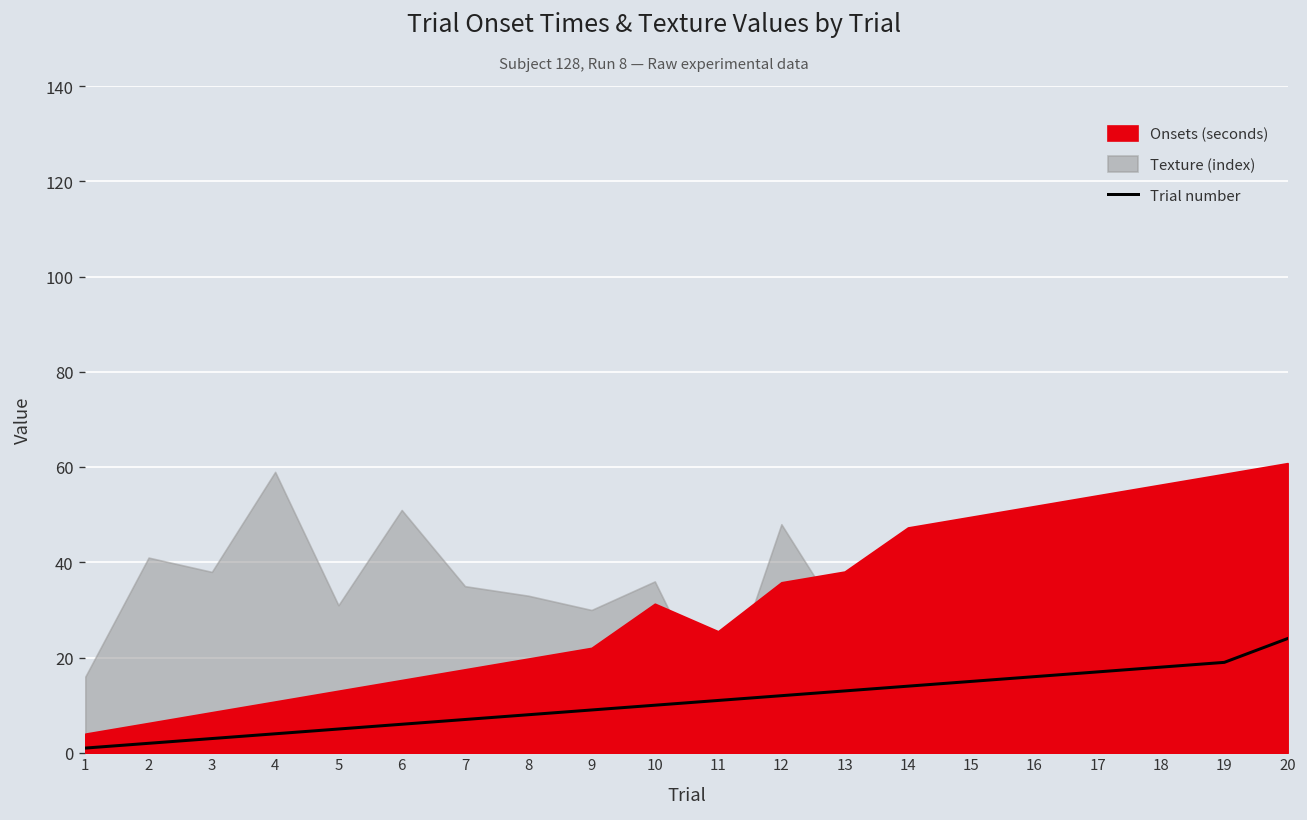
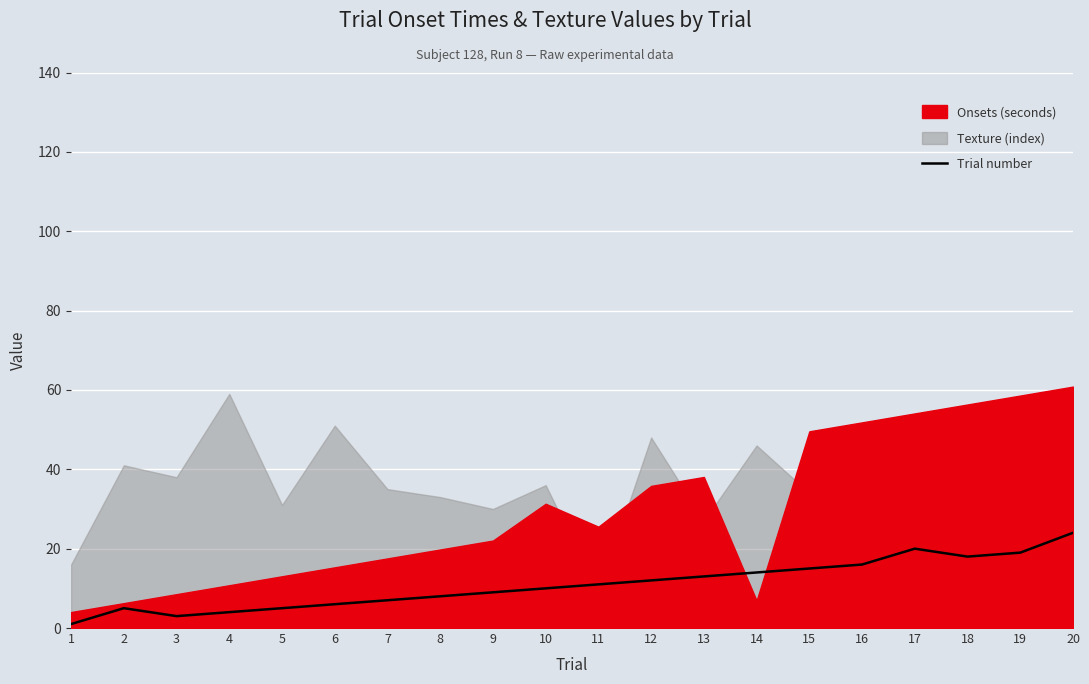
Trial number, 2: 2 -> 5
Onsets (seconds), 14: 47 -> 7
Trial number, 17: 17 -> 20
